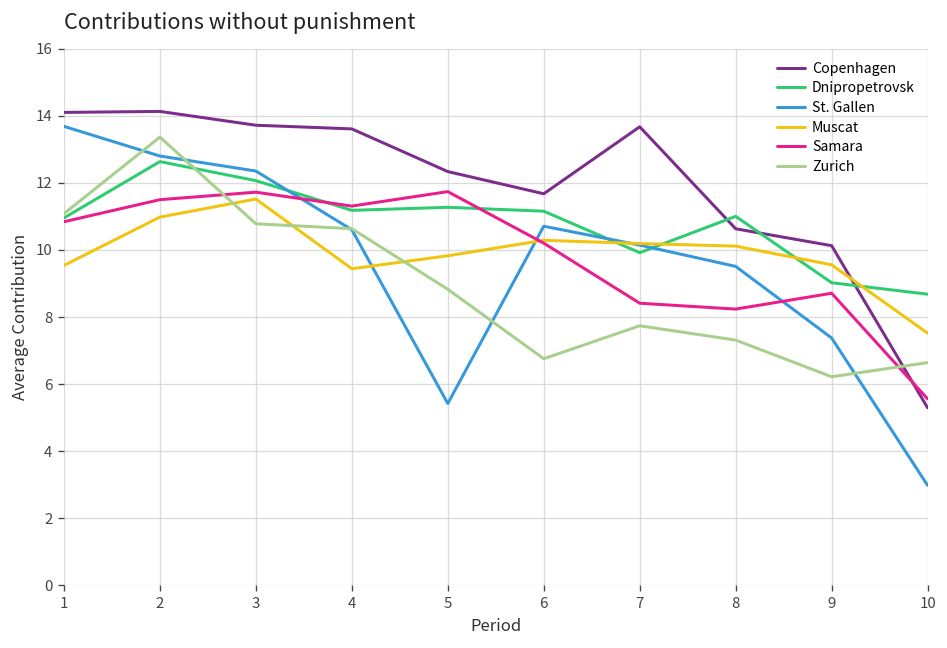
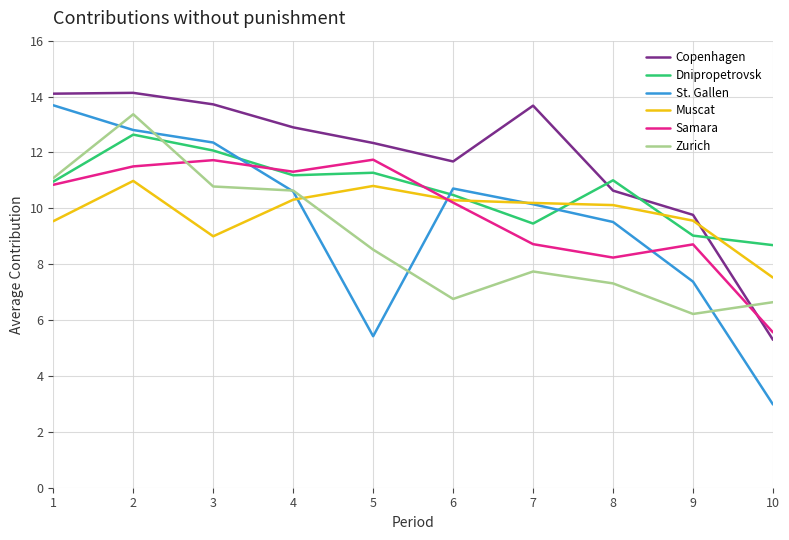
Muscat, 3: 11.5 -> 9.0
Copenhagen, 4: 13.6 -> 12.9
Muscat, 4: 9.4 -> 10.3
Muscat, 5: 9.8 -> 10.8
Zurich, 5: 8.8 -> 8.5
Dnipropetrovsk, 6: 11.2 -> 10.5
Dnipropetrovsk, 7: 9.9 -> 9.5
Samara, 7: 8.4 -> 8.7
Copenhagen, 9: 10.1 -> 9.8
